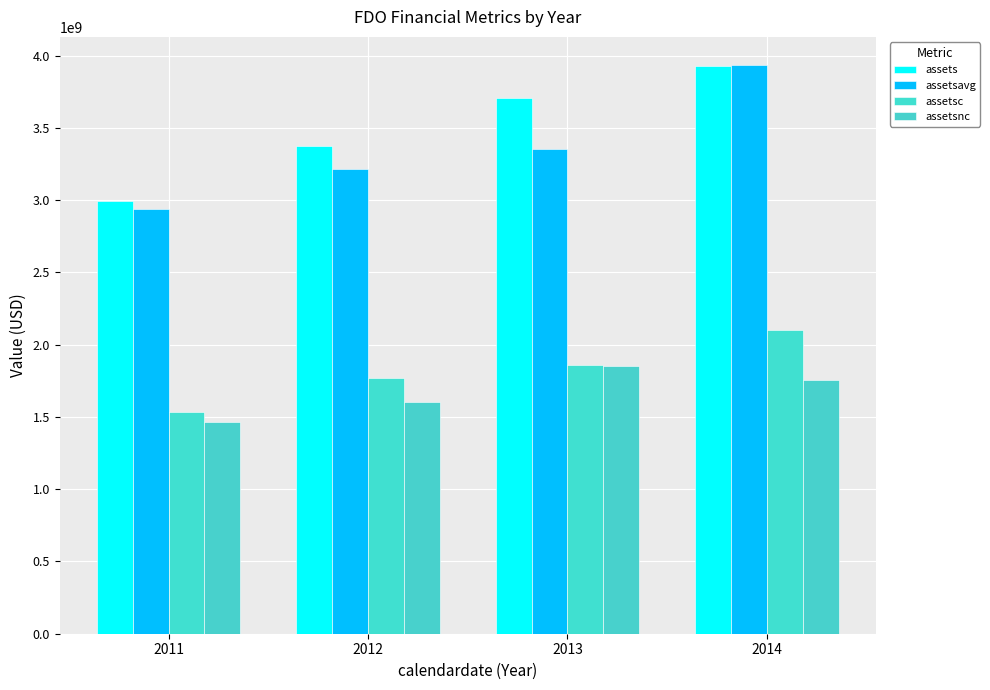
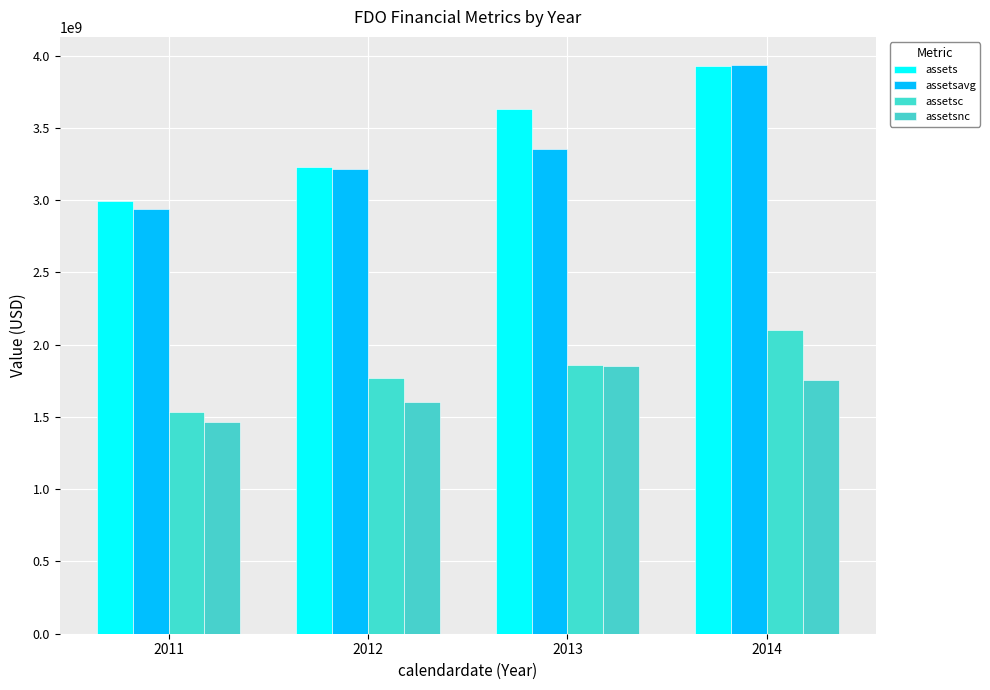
assets, 2012: 3370000000 -> 3230000000
assets, 2013: 3710000000 -> 3630000000
